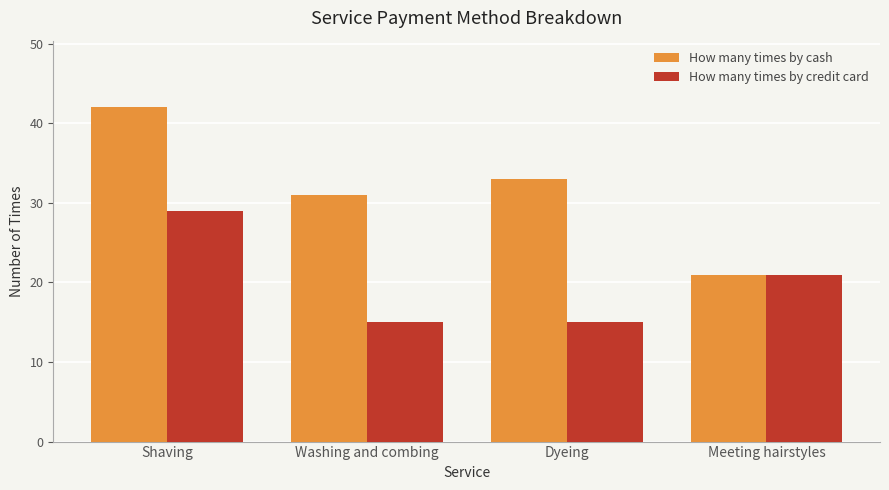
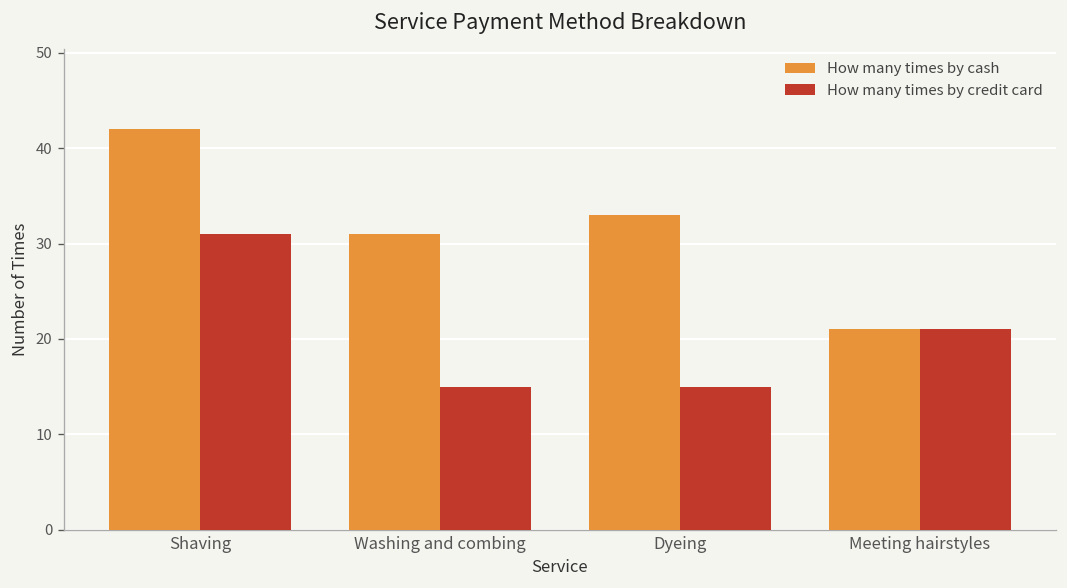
How many times by credit card, Shaving: 29 -> 31
